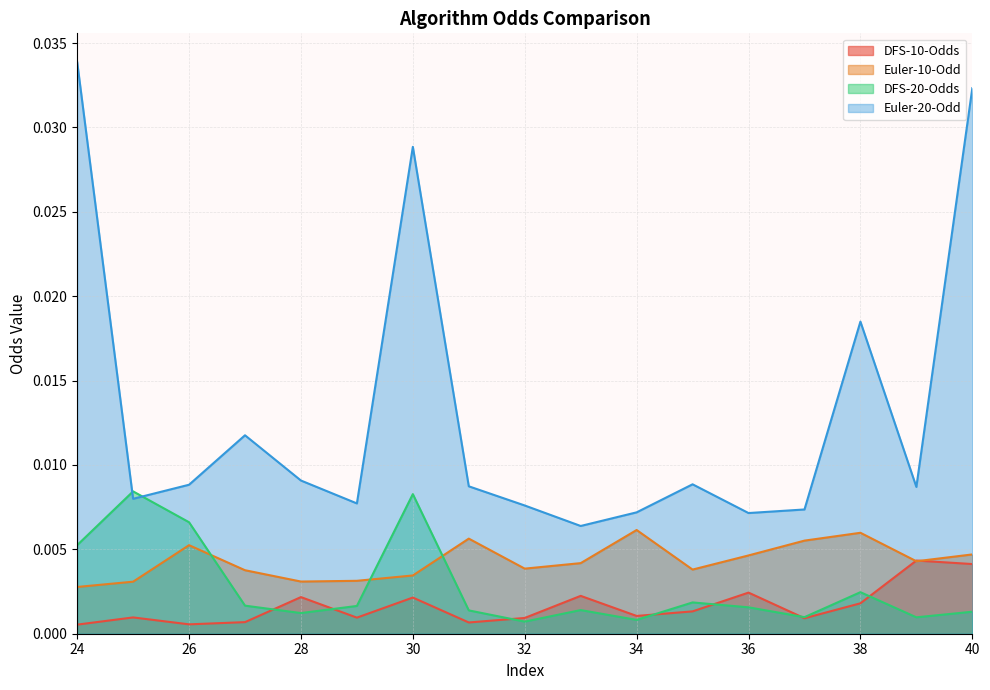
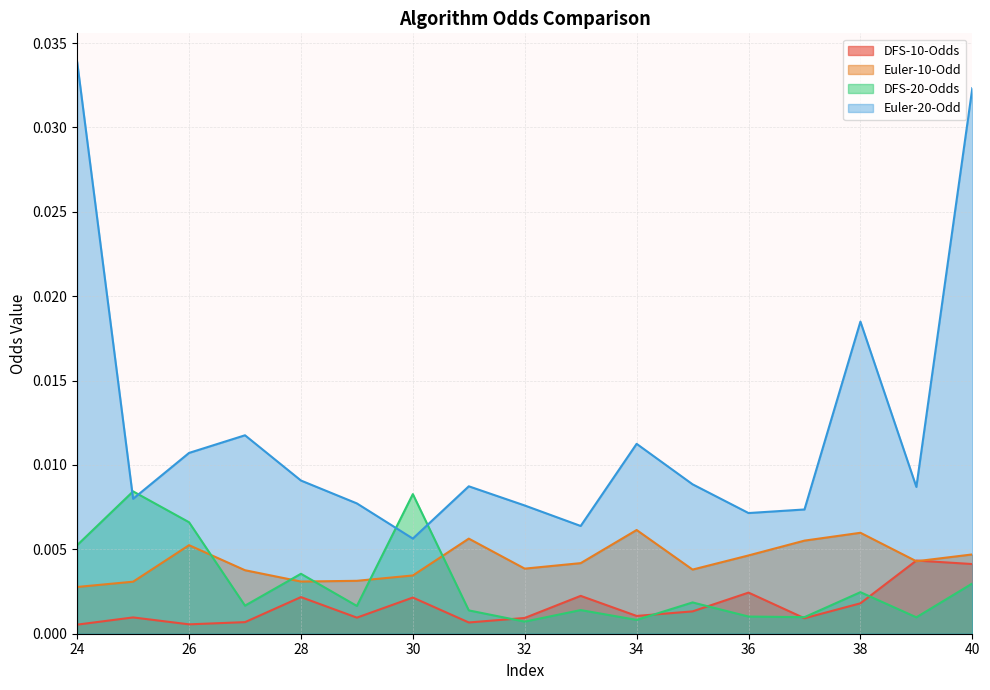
Euler-20-Odd, 26: 0.0088 -> 0.0107
DFS-20-Odds, 28: 0.0012 -> 0.0036
Euler-20-Odd, 30: 0.0289 -> 0.0056
Euler-20-Odd, 34: 0.0072 -> 0.0113
DFS-20-Odds, 36: 0.0016 -> 0.0010
DFS-20-Odds, 40: 0.0013 -> 0.0030
